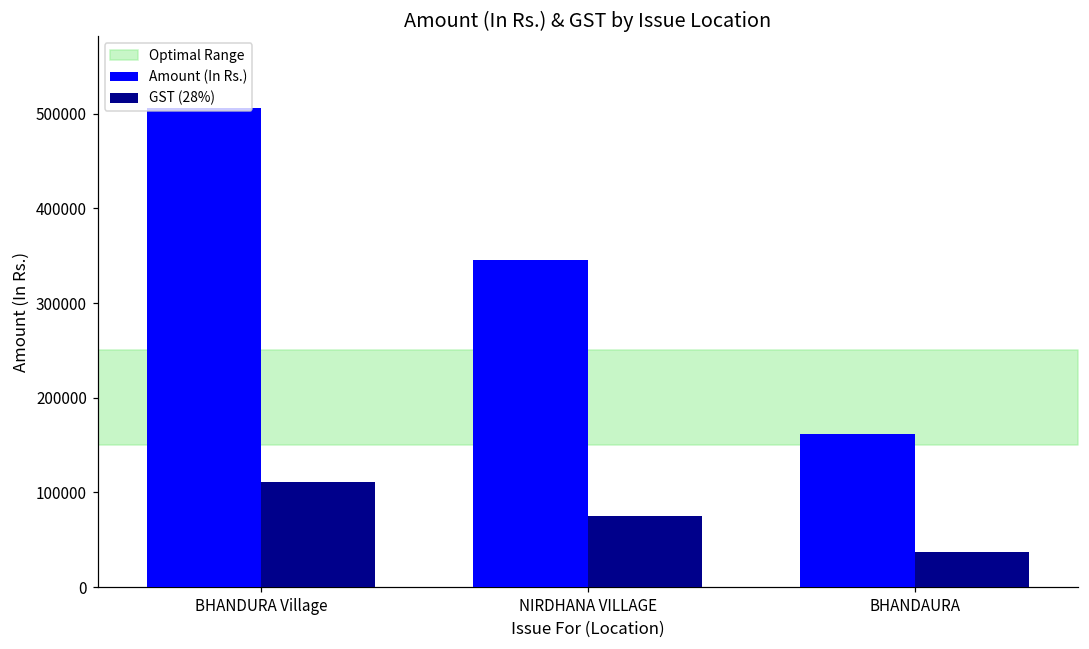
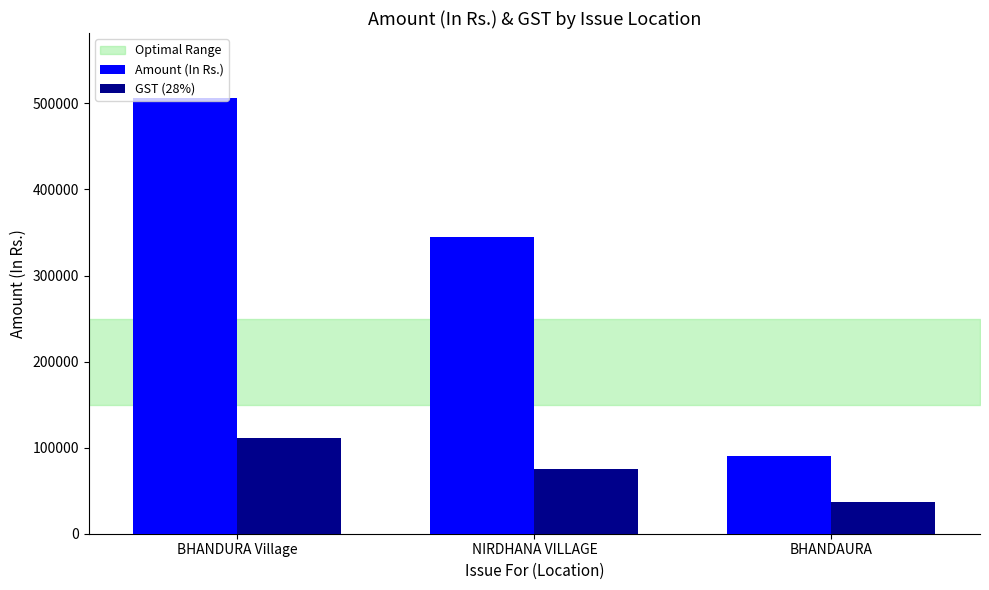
Amount (In Rs.), BHANDAURA: 160000 -> 90000
